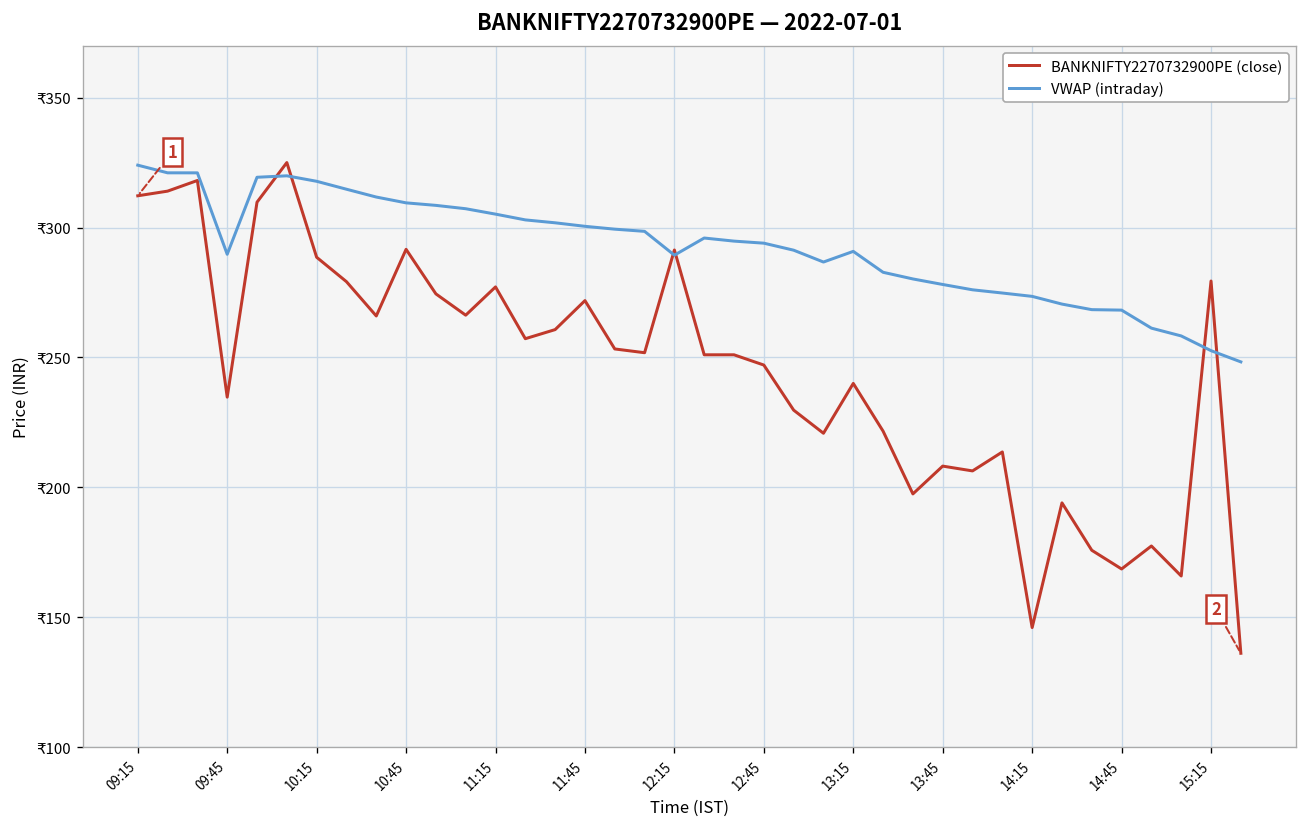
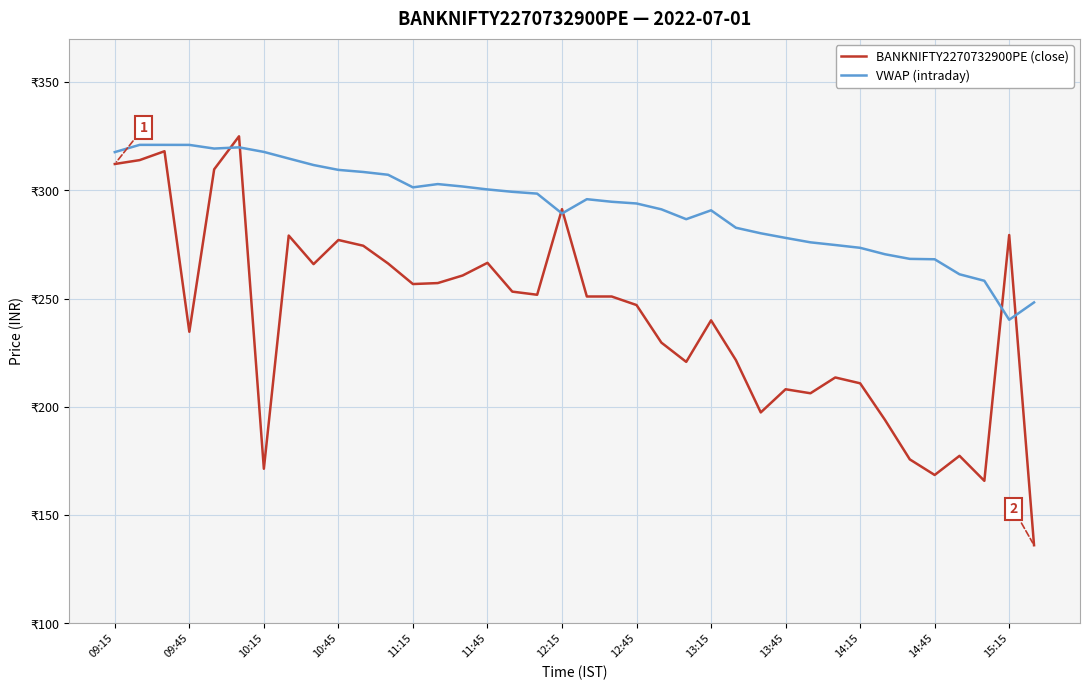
VWAP (intraday), 09:15: ₹324 -> ₹318
VWAP (intraday), 09:45: ₹290 -> ₹321
BANKNIFTY2270732900PE (close), 10:15: ₹289 -> ₹171
BANKNIFTY2270732900PE (close), 10:45: ₹292 -> ₹277
BANKNIFTY2270732900PE (close), 11:15: ₹277 -> ₹257
VWAP (intraday), 11:15: ₹305 -> ₹301
BANKNIFTY2270732900PE (close), 11:45: ₹272 -> ₹267
BANKNIFTY2270732900PE (close), 14:15: ₹146 -> ₹211
VWAP (intraday), 15:15: ₹253 -> ₹240
